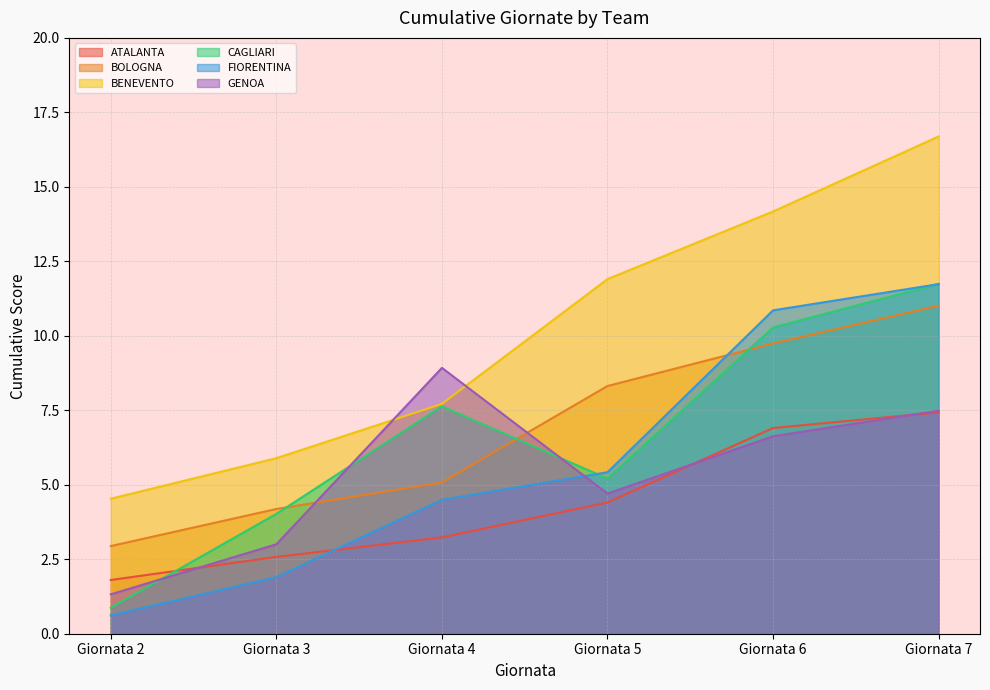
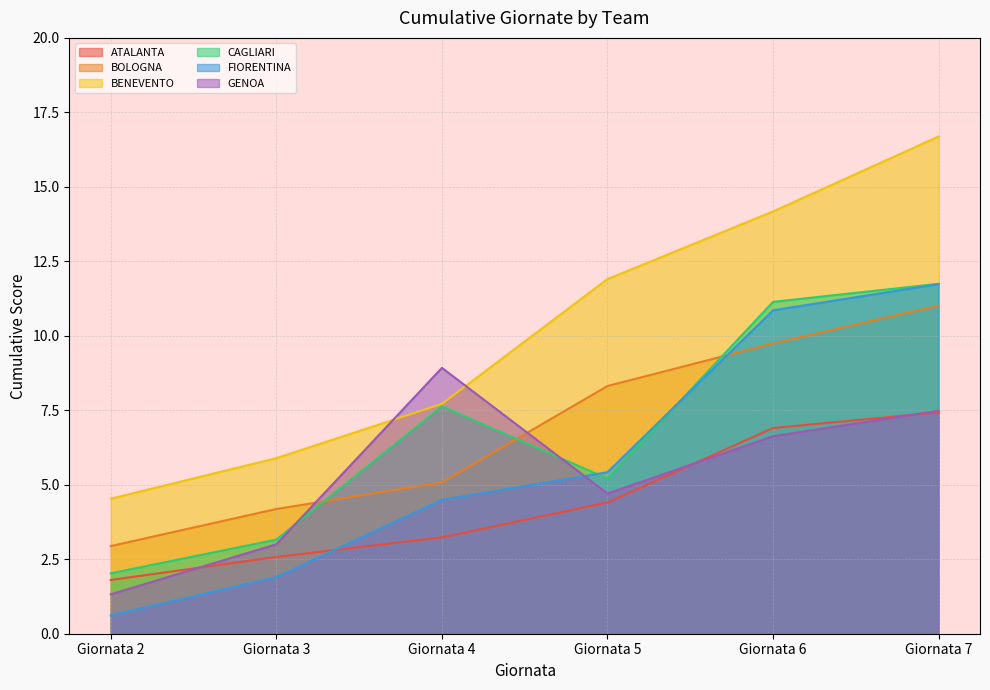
CAGLIARI, Giornata 2: 0.9 -> 2.0
CAGLIARI, Giornata 3: 4.0 -> 3.2
CAGLIARI, Giornata 6: 10.3 -> 11.1
